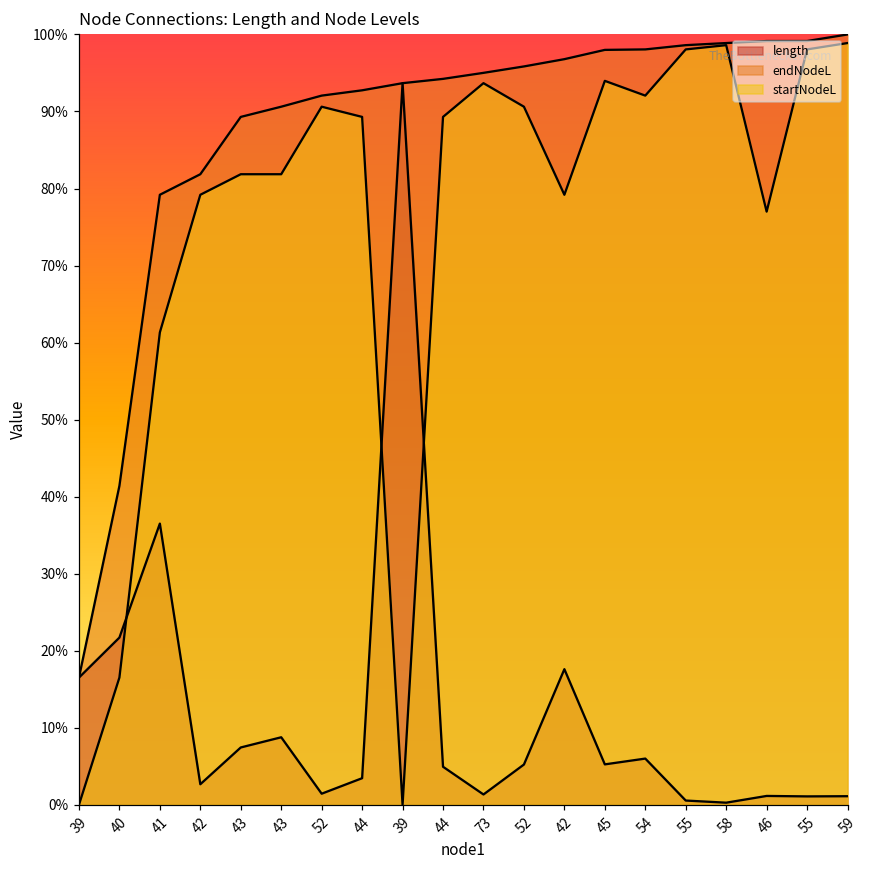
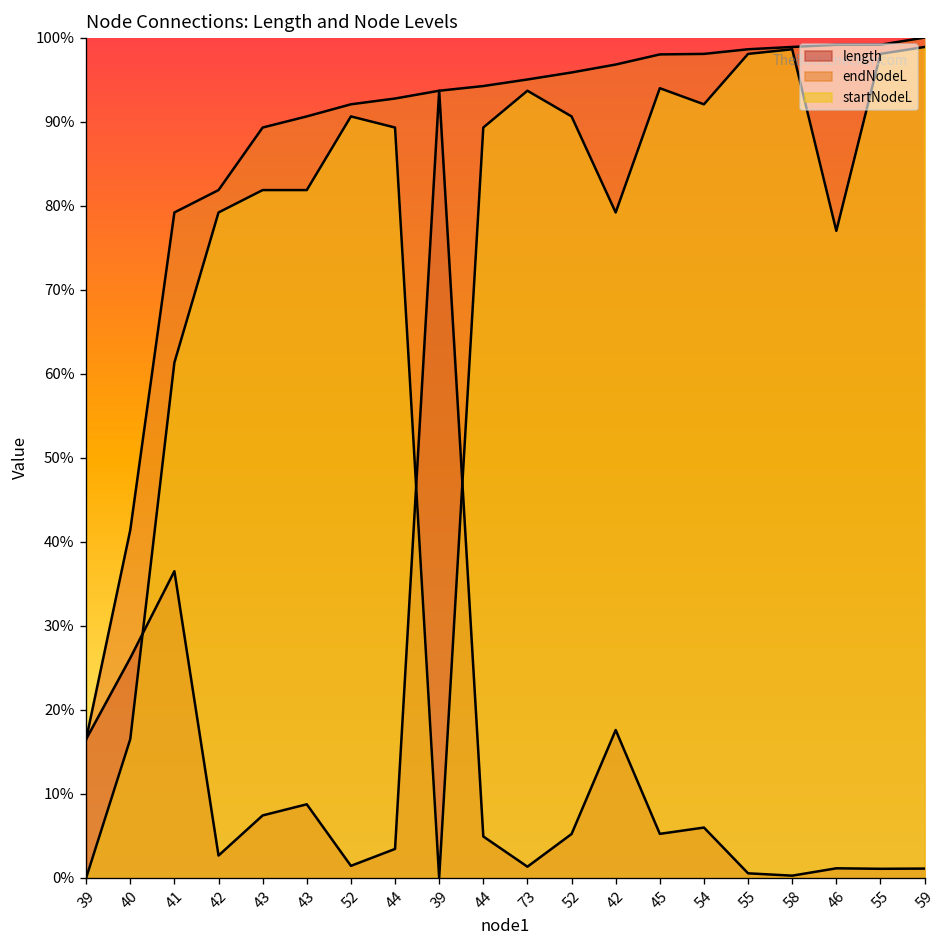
length, 40: 22% -> 26%
